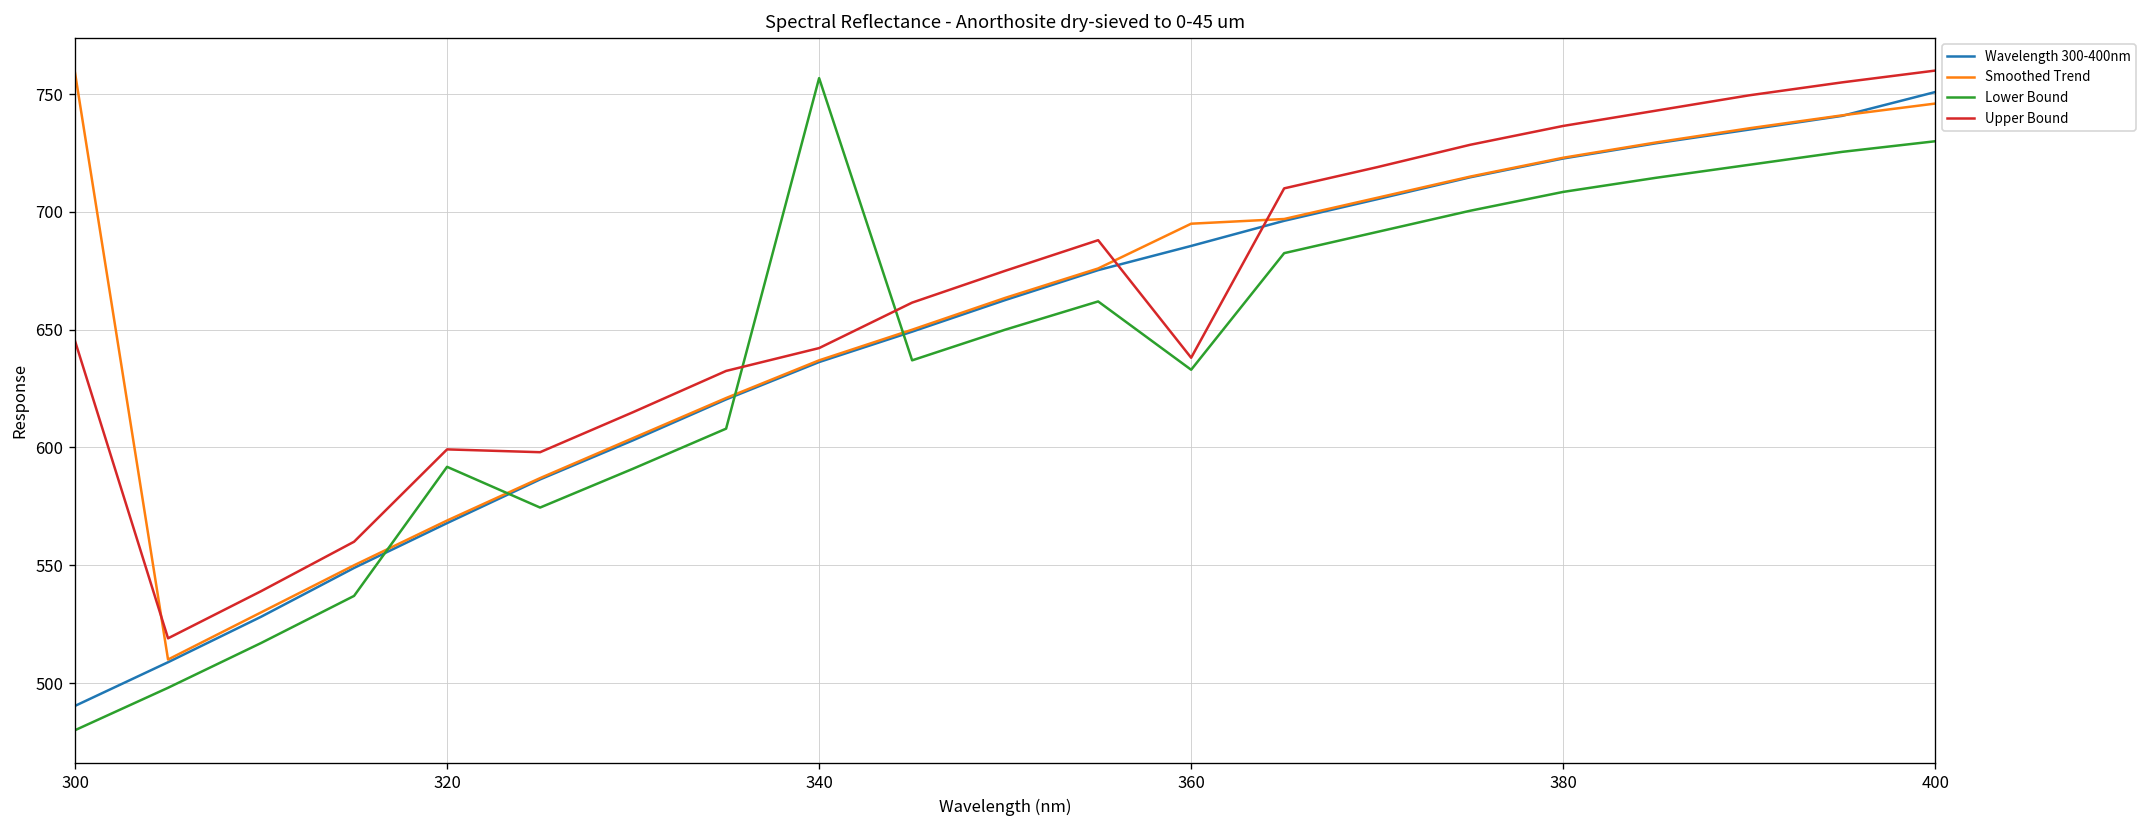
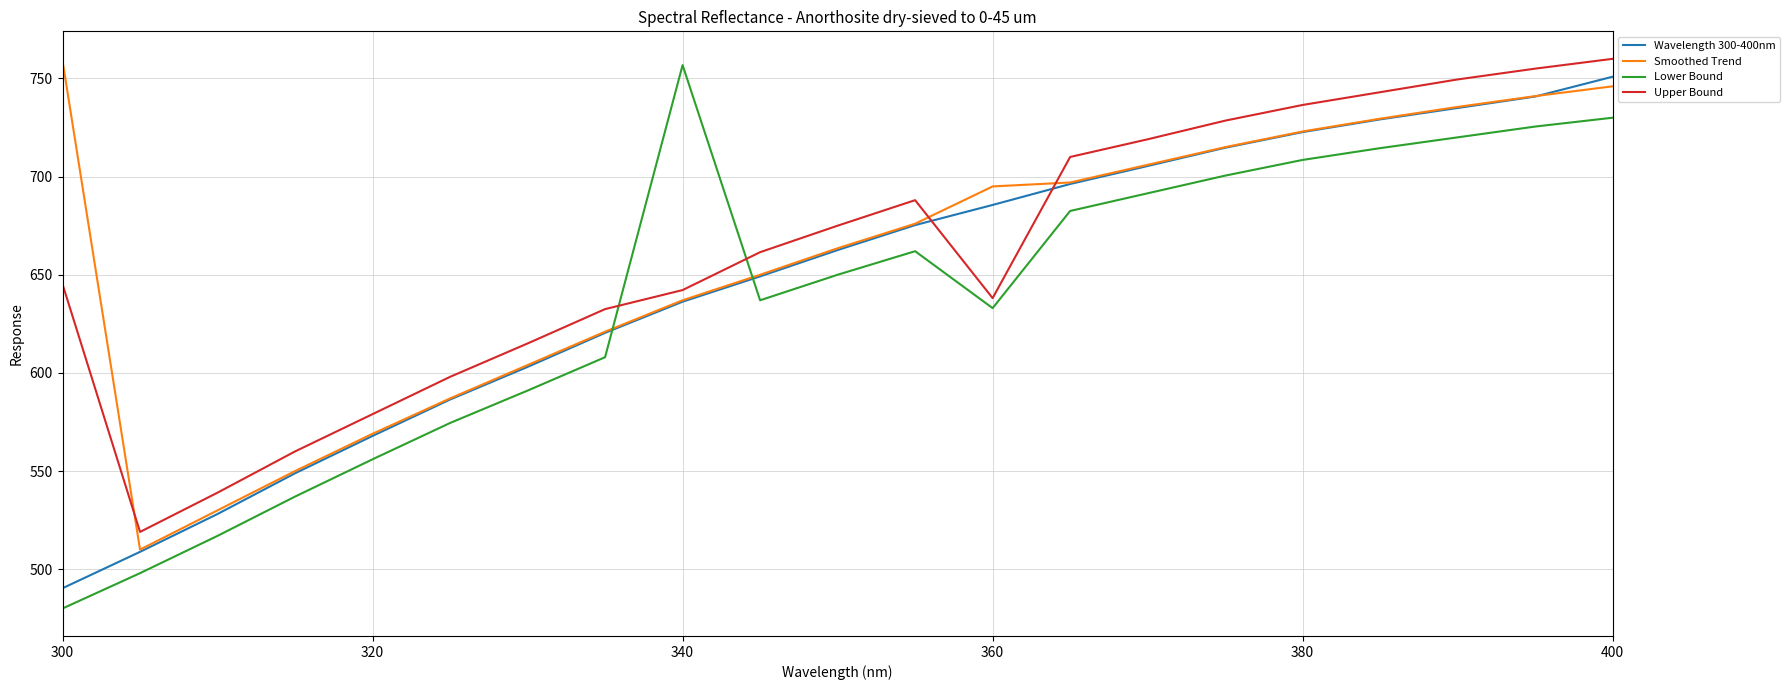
Lower Bound, 320: 592 -> 556
Upper Bound, 320: 599 -> 579
